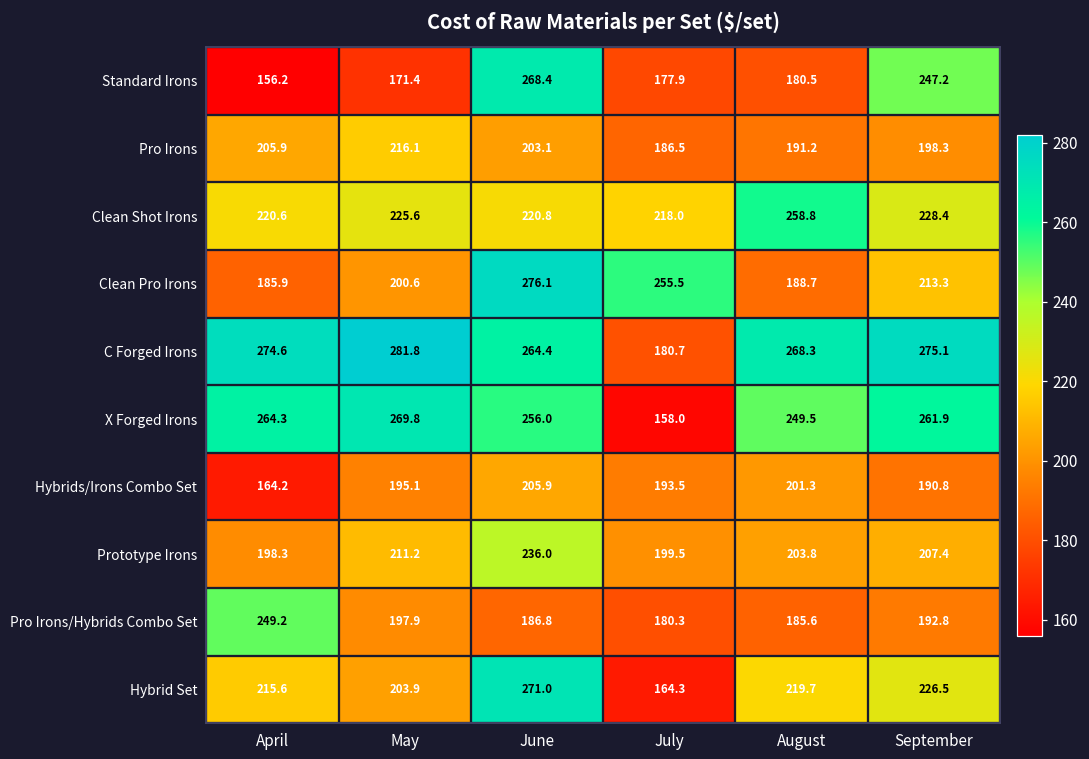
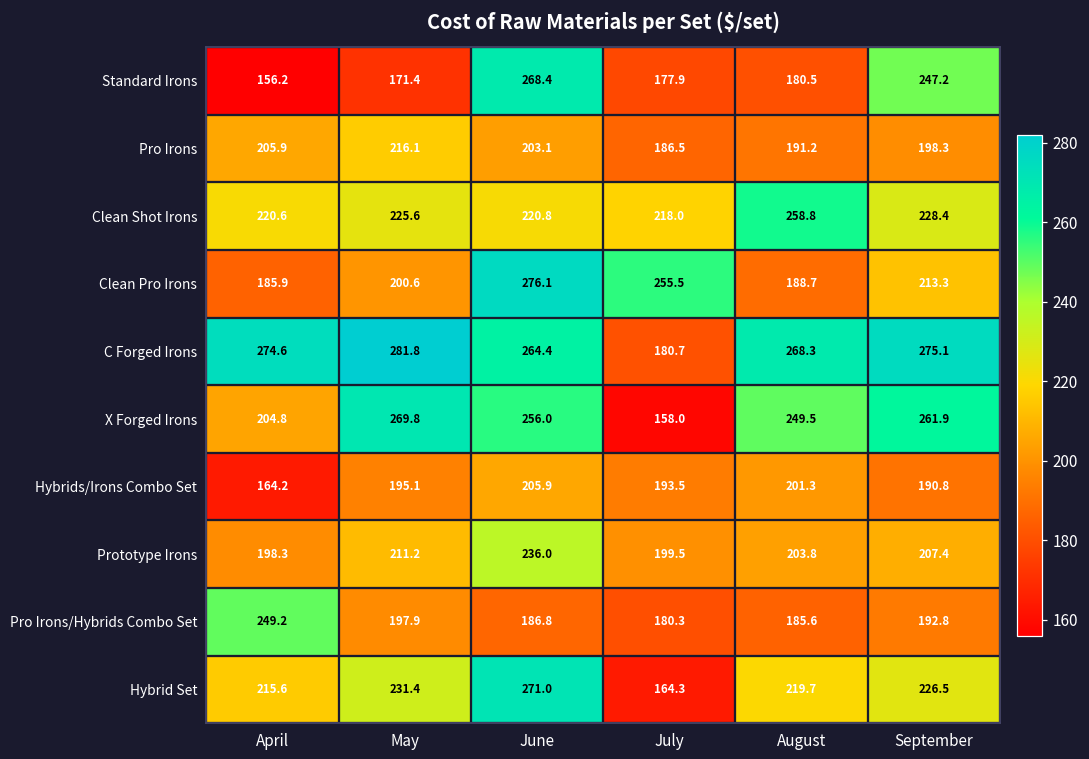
X Forged Irons, April: 264.3 -> 204.8
Hybrid Set, May: 203.9 -> 231.4
